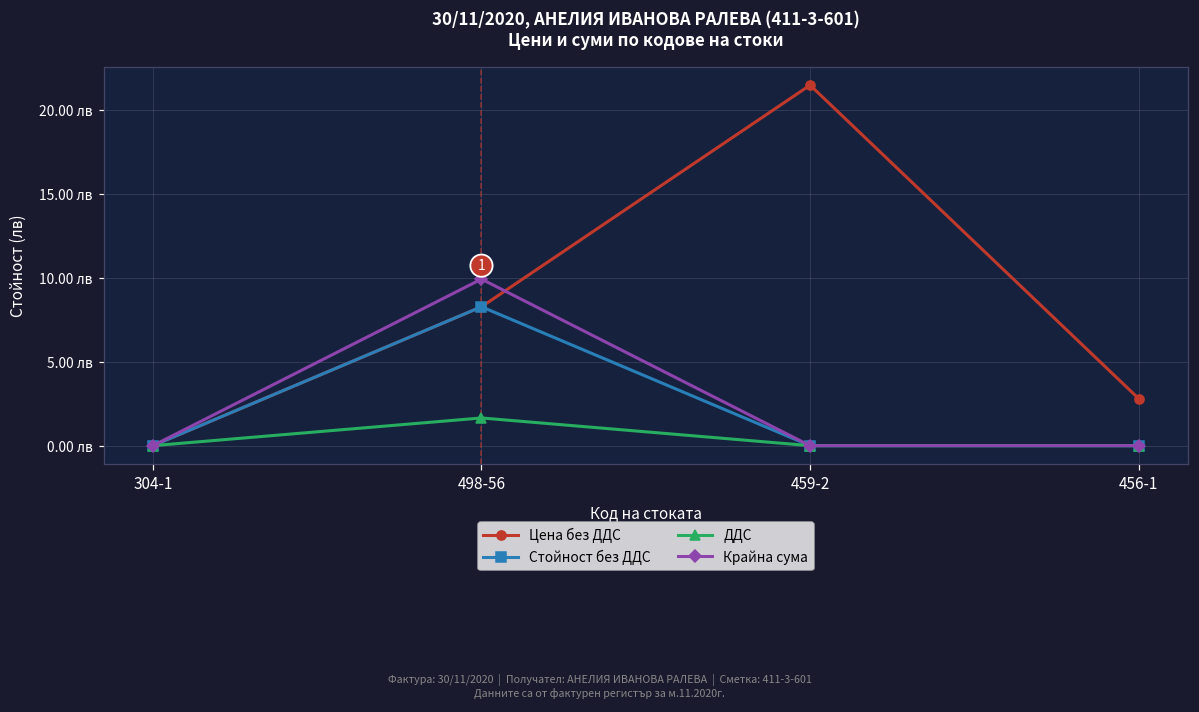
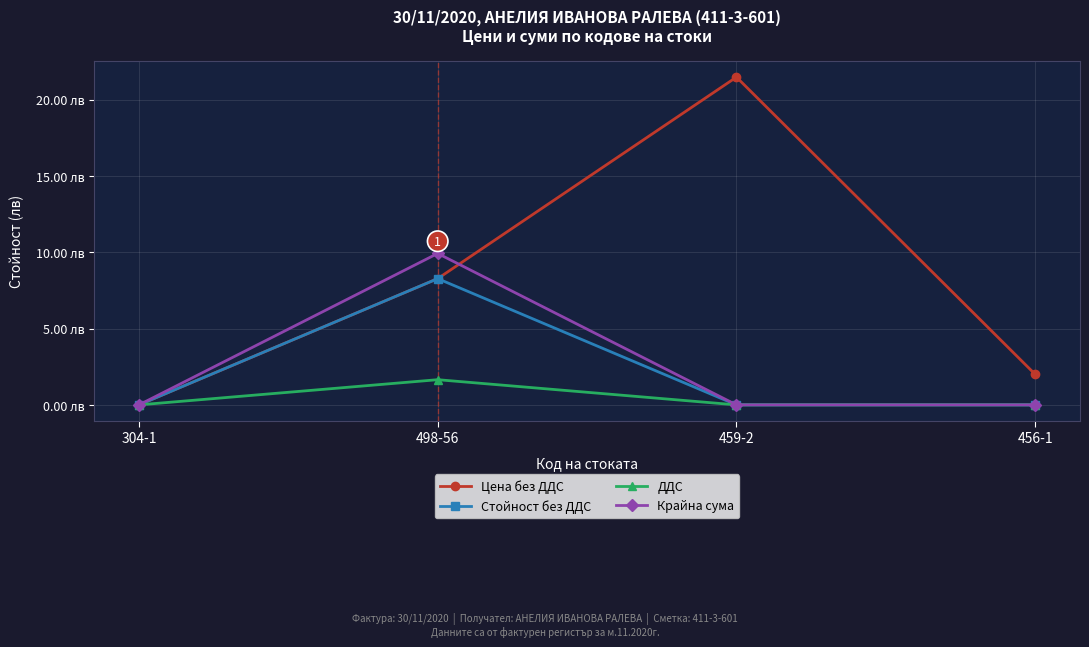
Цена без ДДС, 456-1: 2.8 лв -> 2.0 лв
